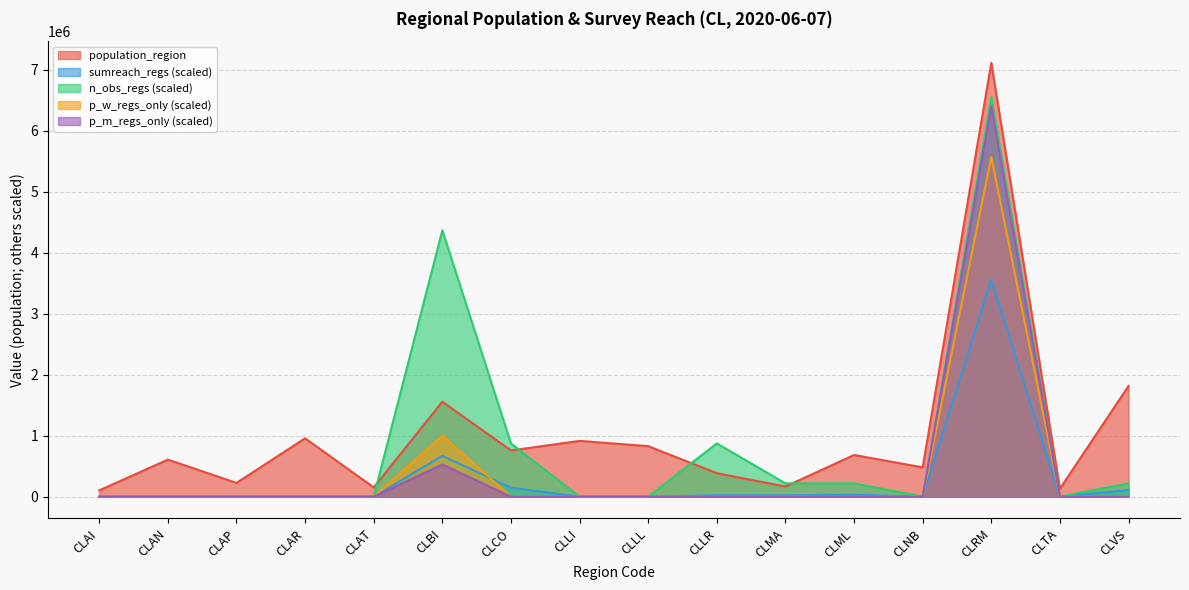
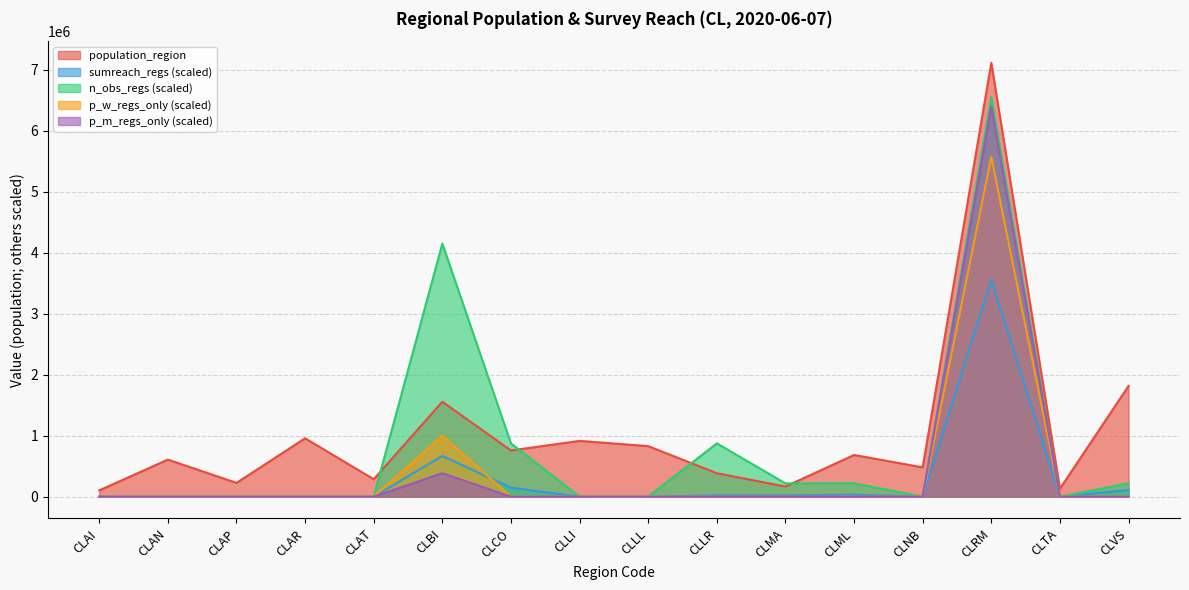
population_region, CLAT: 200000 -> 300000
n_obs_regs (scaled), CLBI: 4400000 -> 4100000
p_m_regs_only (scaled), CLBI: 500000 -> 400000
